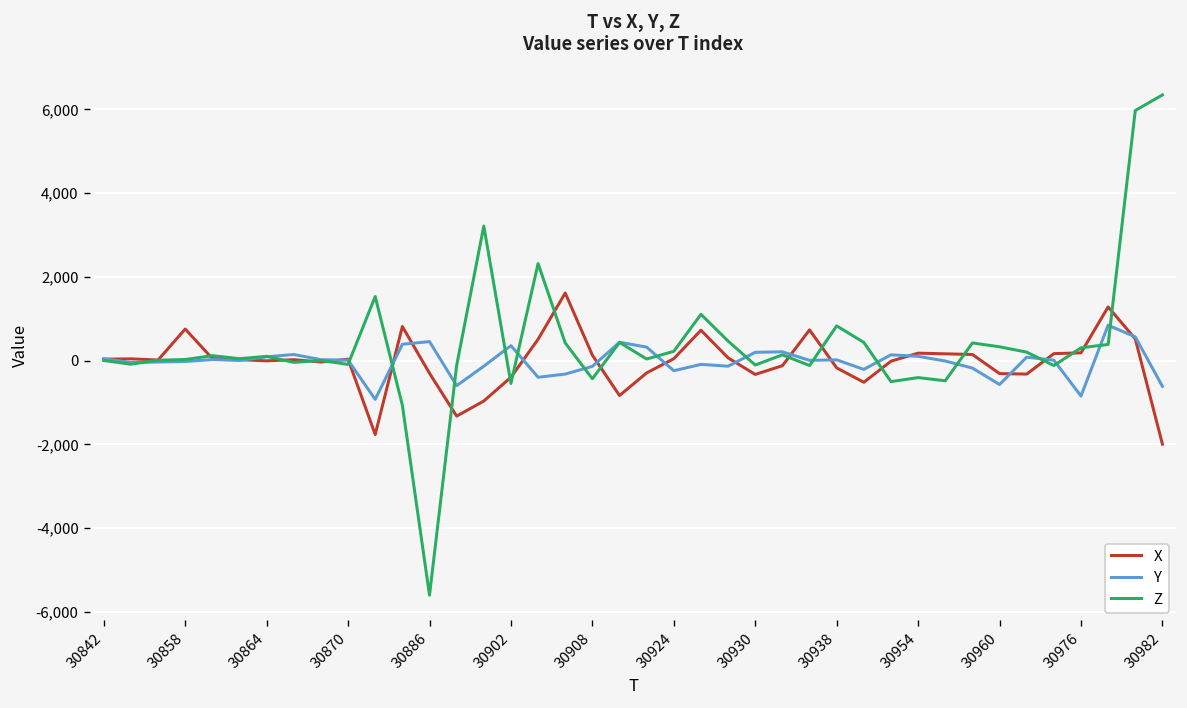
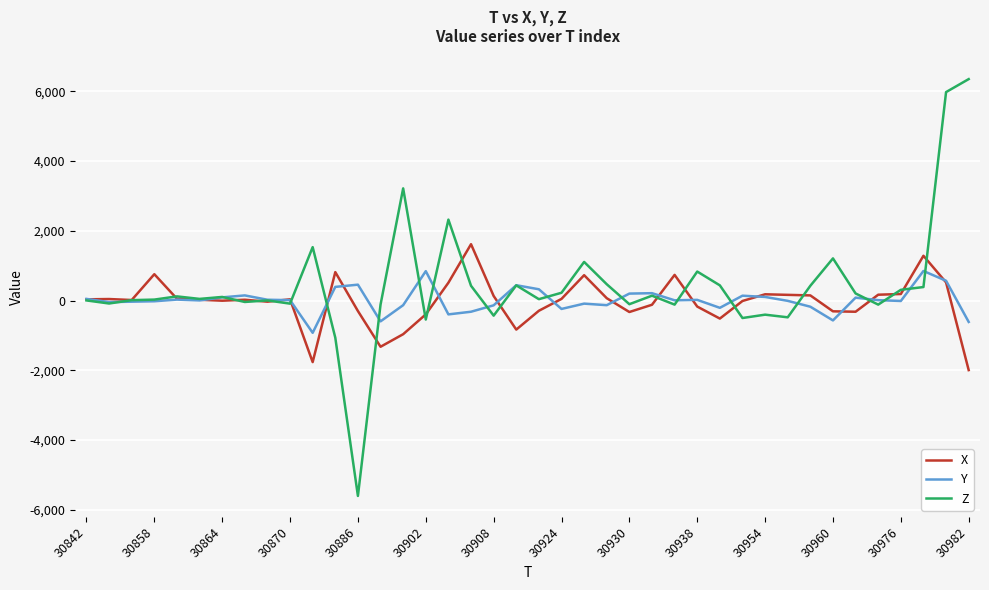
Y, 30902: 400 -> 800
Z, 30960: 300 -> 1,200
Y, 30976: -800 -> 0
